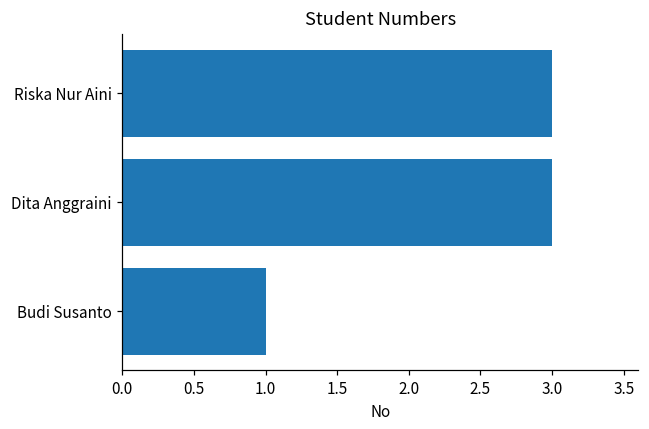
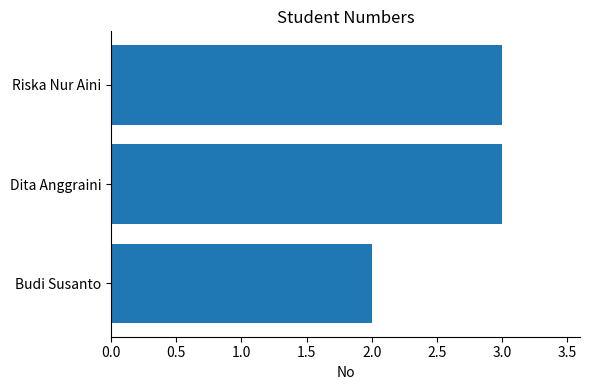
Budi Susanto: 1 -> 2
